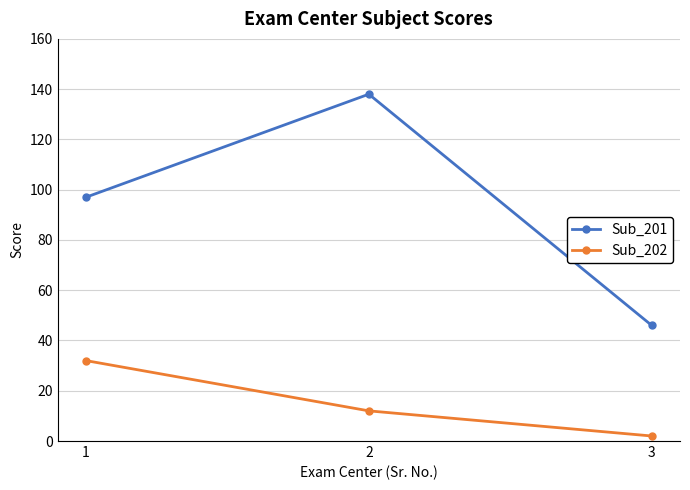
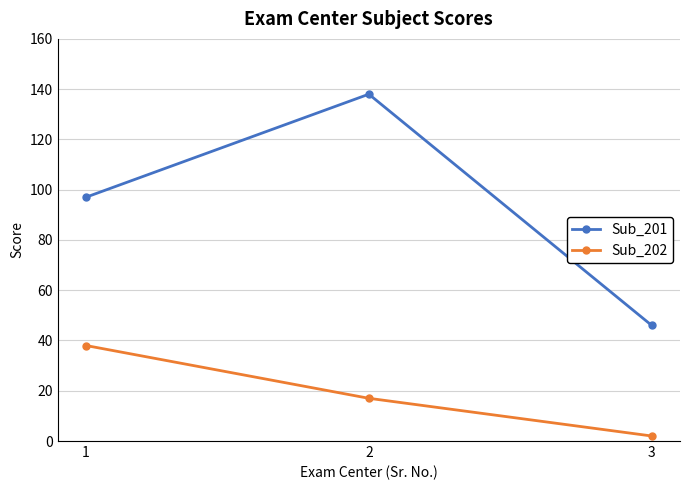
Sub_202, 1: 32 -> 38
Sub_202, 2: 12 -> 17
